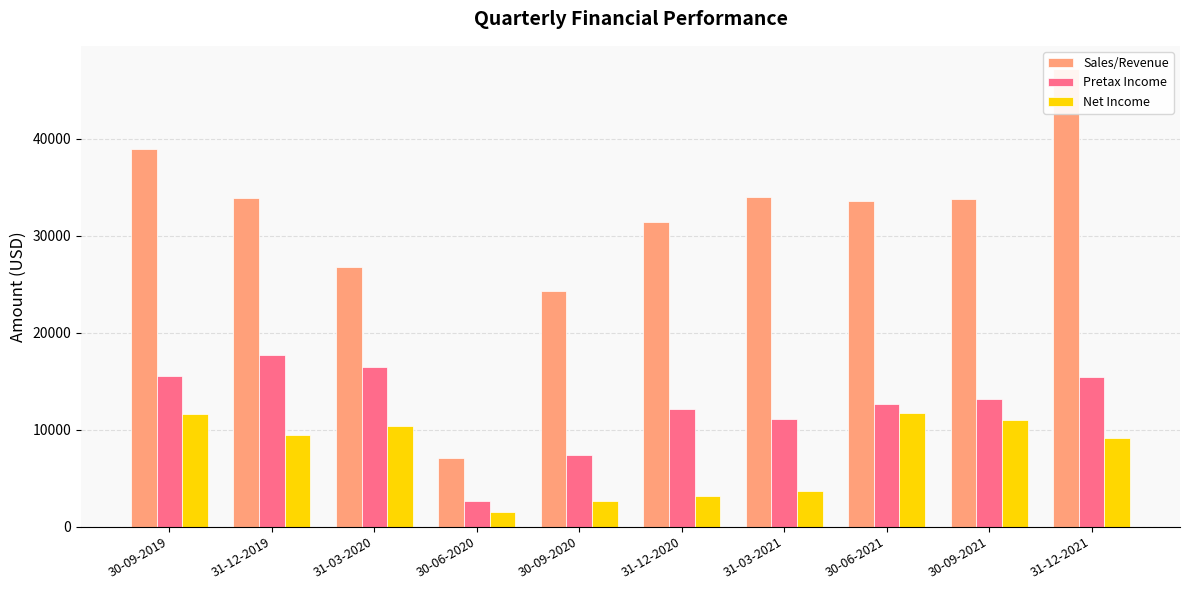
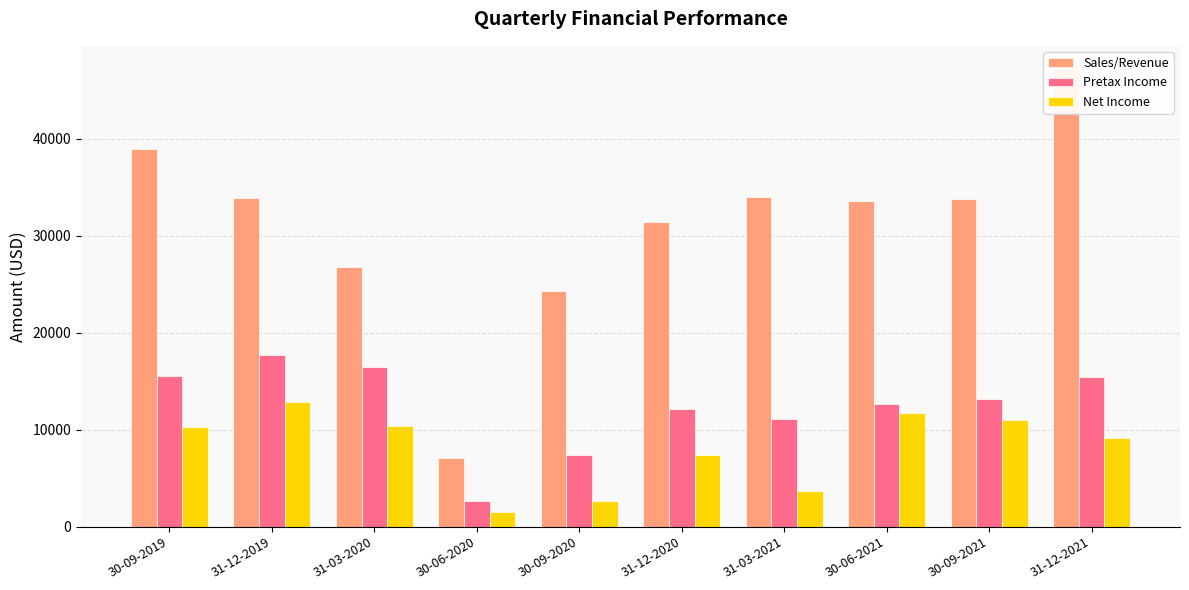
Net Income, 30-09-2019: 12000 -> 10000
Net Income, 31-12-2019: 9000 -> 13000
Net Income, 31-12-2020: 3000 -> 7000
